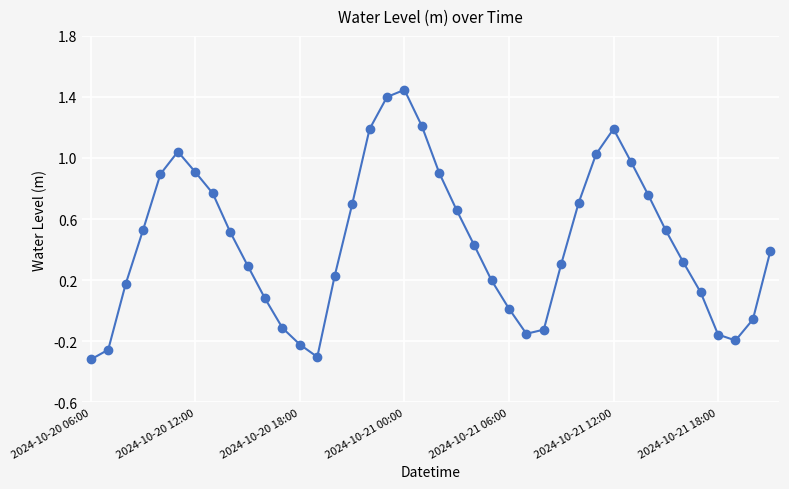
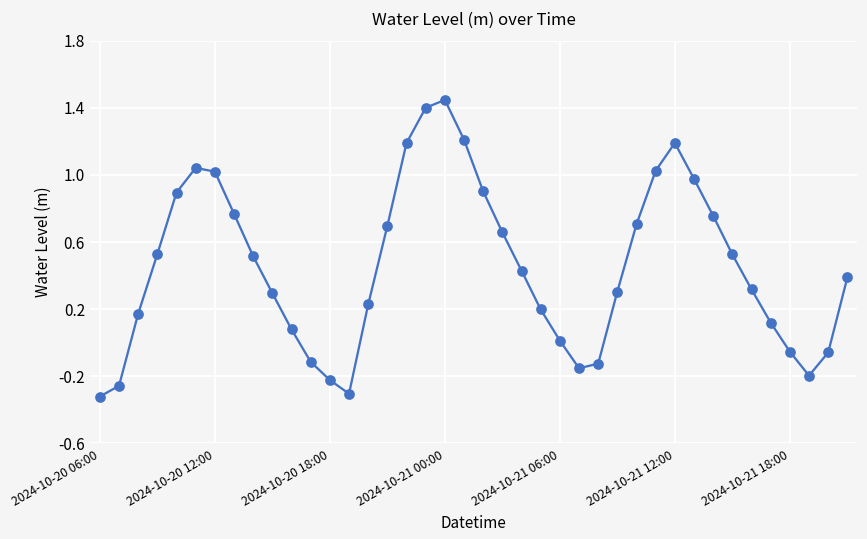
2024-10-20 12:00: 0.91 -> 1.02
2024-10-21 18:00: -0.16 -> -0.05
